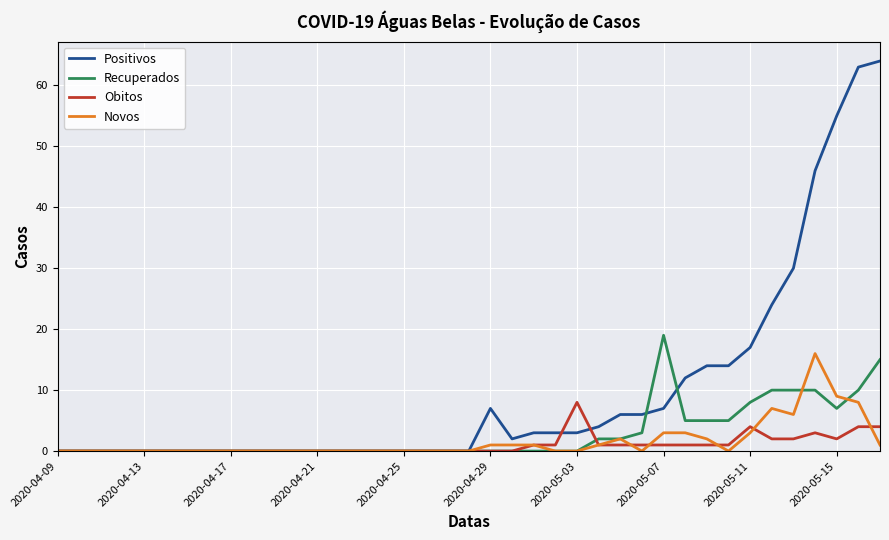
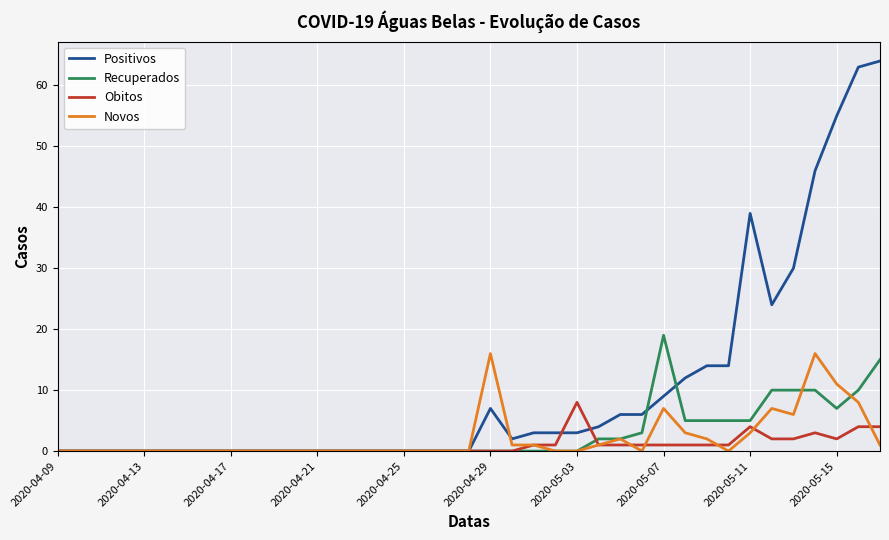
Novos, 2020-04-29: 1 -> 16
Positivos, 2020-05-07: 7 -> 9
Novos, 2020-05-07: 3 -> 7
Positivos, 2020-05-11: 17 -> 39
Recuperados, 2020-05-11: 8 -> 5
Novos, 2020-05-15: 9 -> 11
